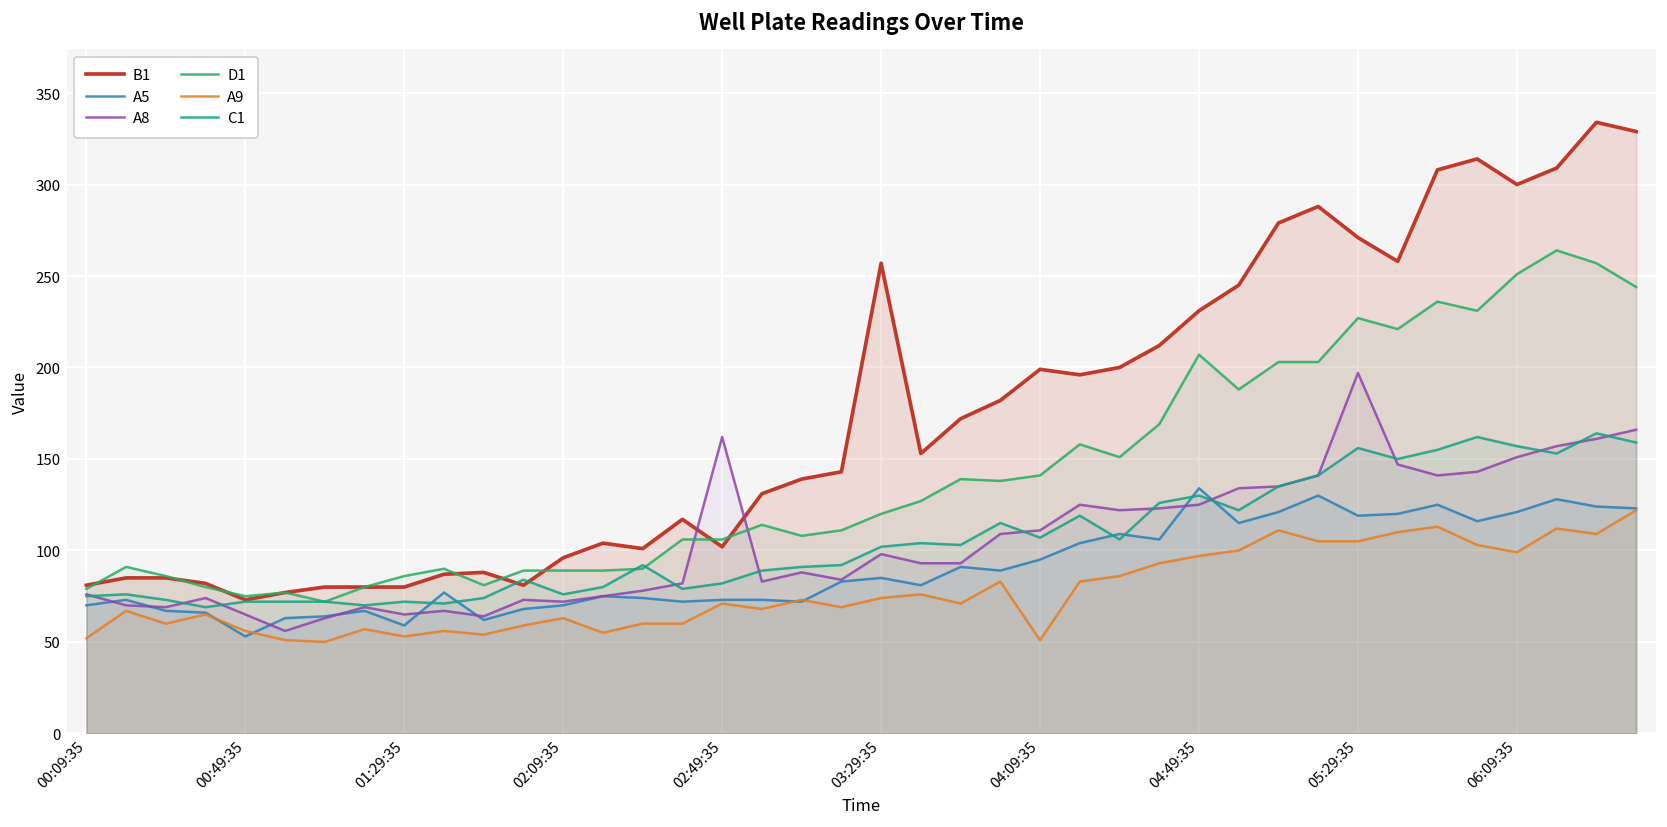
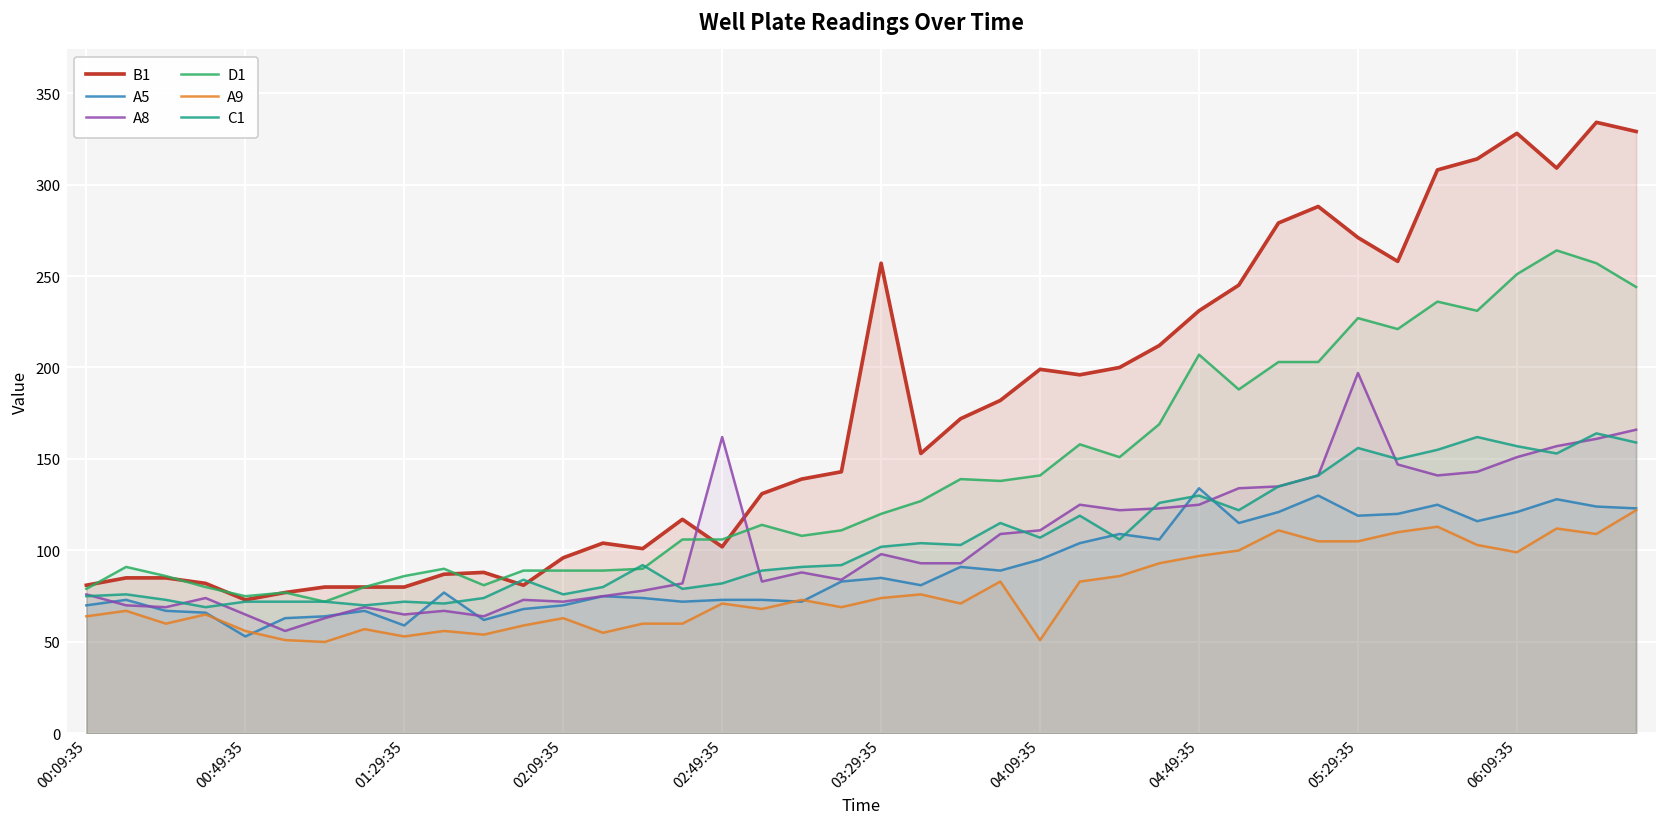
A9, 00:09:35: 52 -> 64
B1, 06:09:35: 300 -> 328
